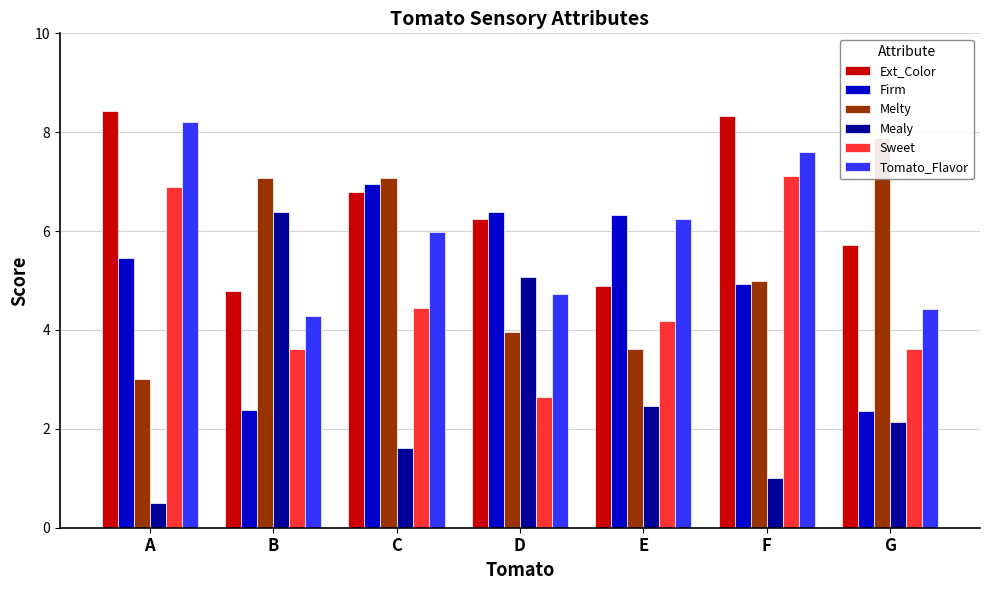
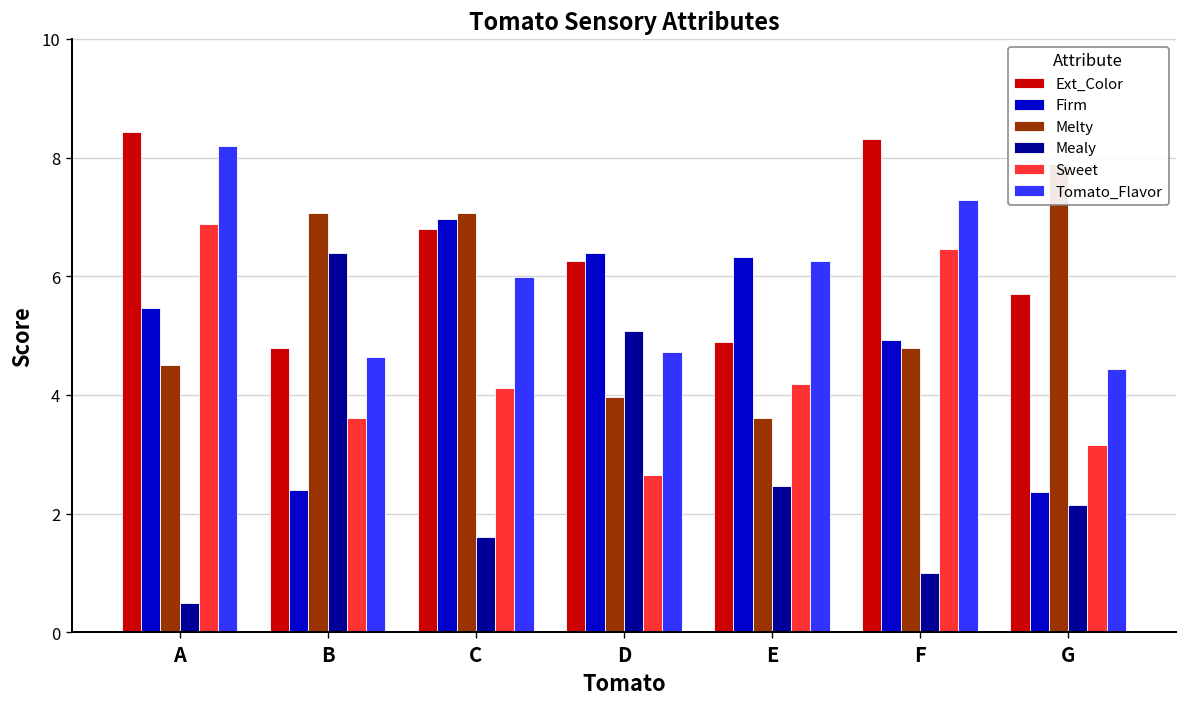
Melty, A: 3.0 -> 4.5
Tomato_Flavor, B: 4.3 -> 4.6
Sweet, C: 4.5 -> 4.1
Melty, F: 5.0 -> 4.8
Sweet, F: 7.1 -> 6.5
Tomato_Flavor, F: 7.6 -> 7.3
Sweet, G: 3.6 -> 3.2
